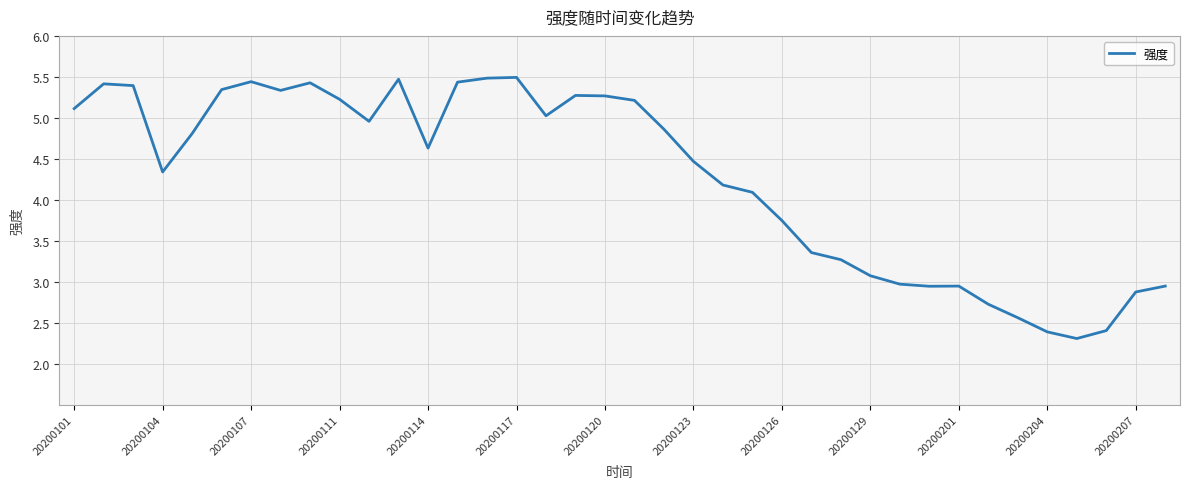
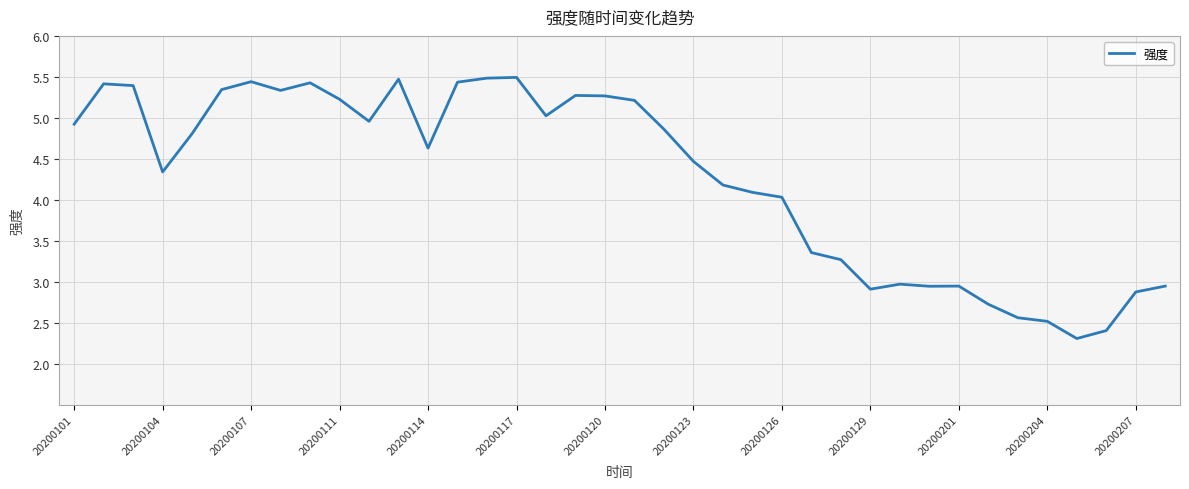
20200101: 5.1 -> 4.9
20200126: 3.7 -> 4.0
20200129: 3.1 -> 2.9
20200204: 2.4 -> 2.5
